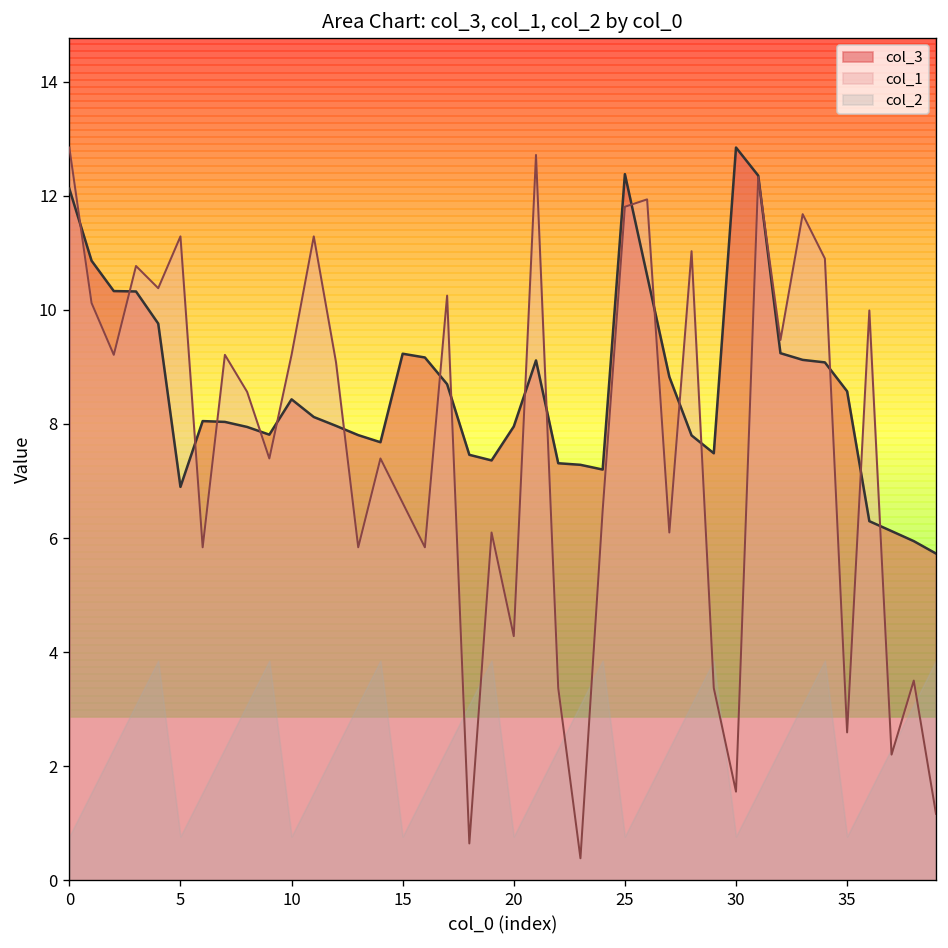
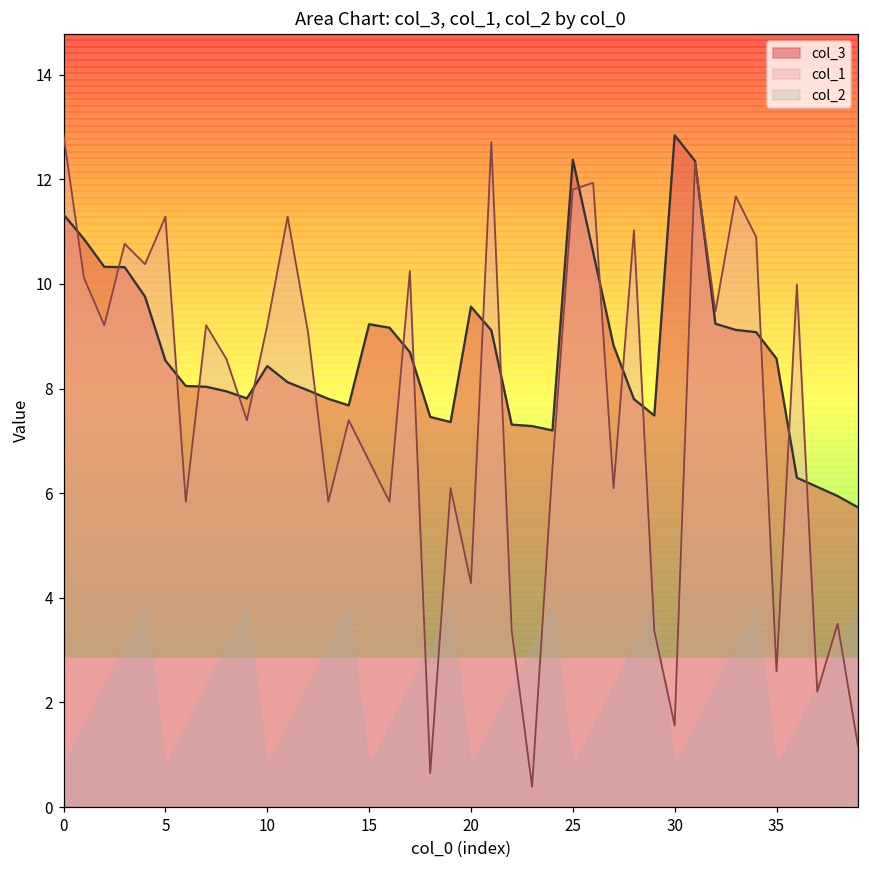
col_3, 0: 12.1 -> 11.3
col_3, 5: 6.9 -> 8.5
col_3, 20: 8.0 -> 9.6
